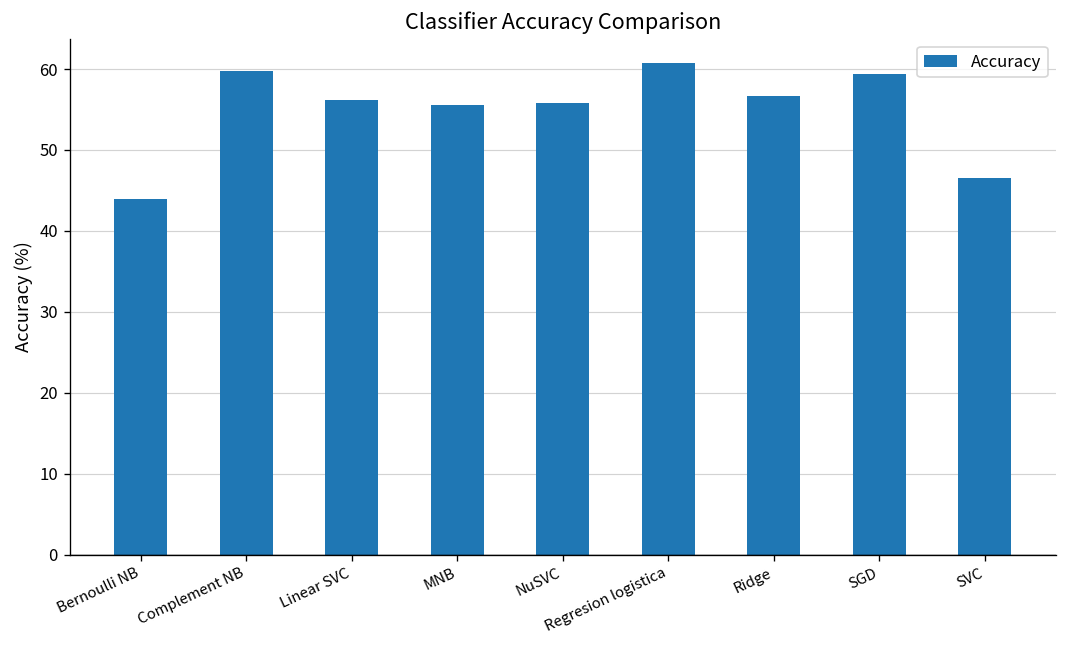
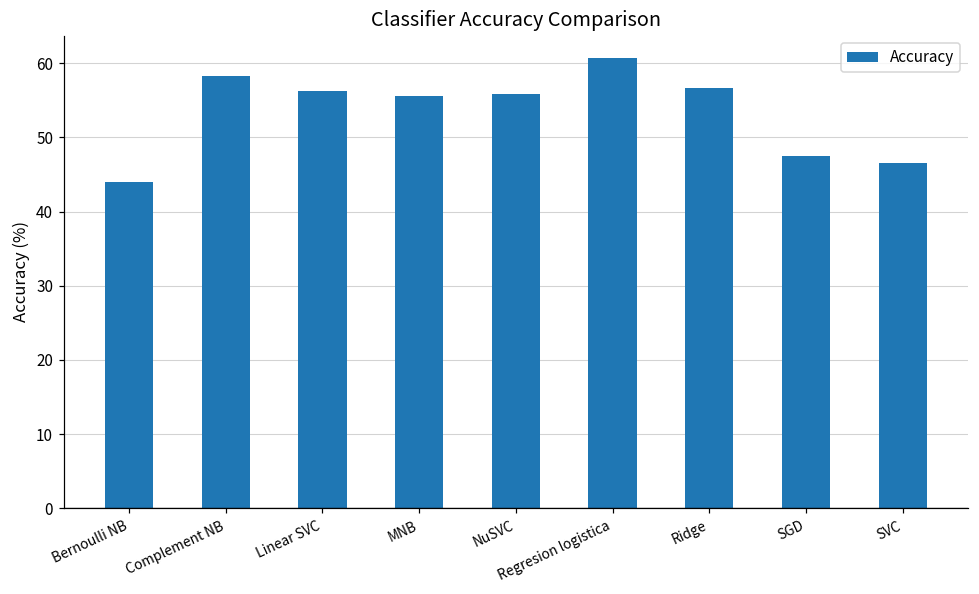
Complement NB: 60 -> 58
SGD: 59 -> 48
